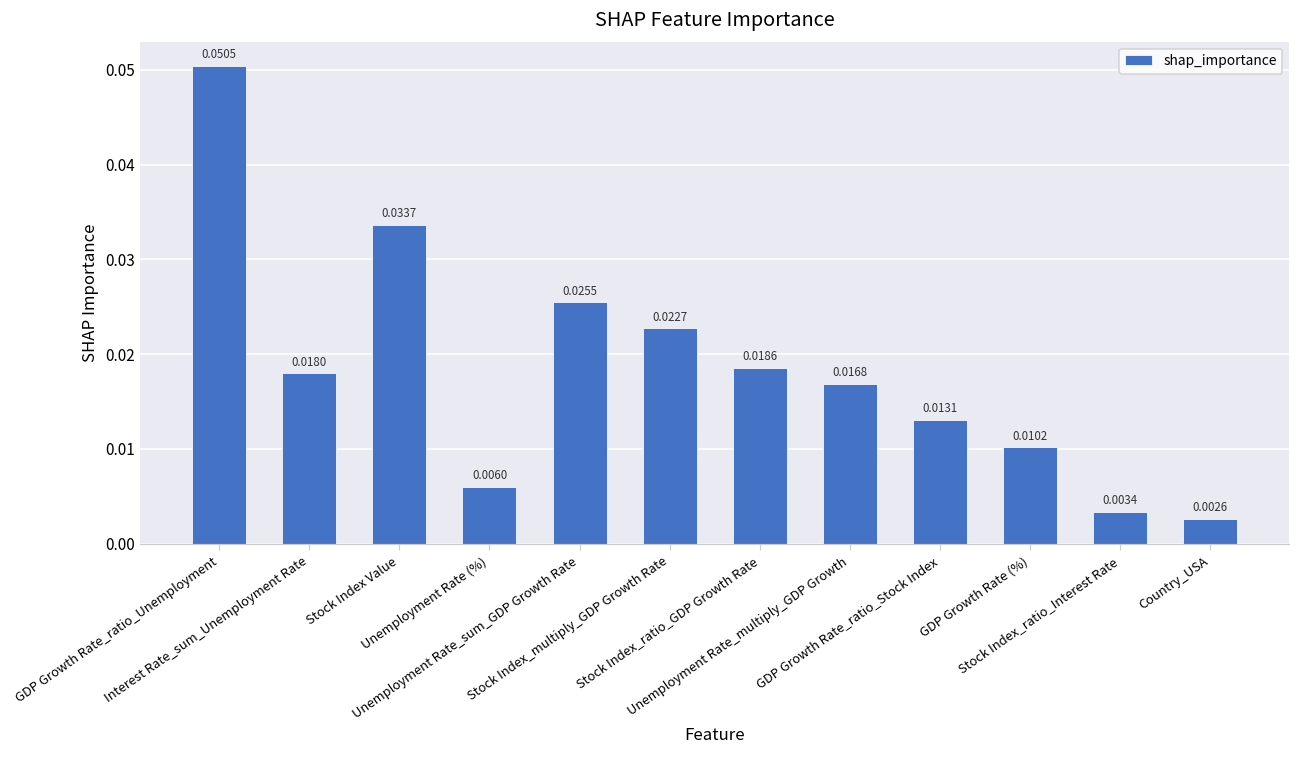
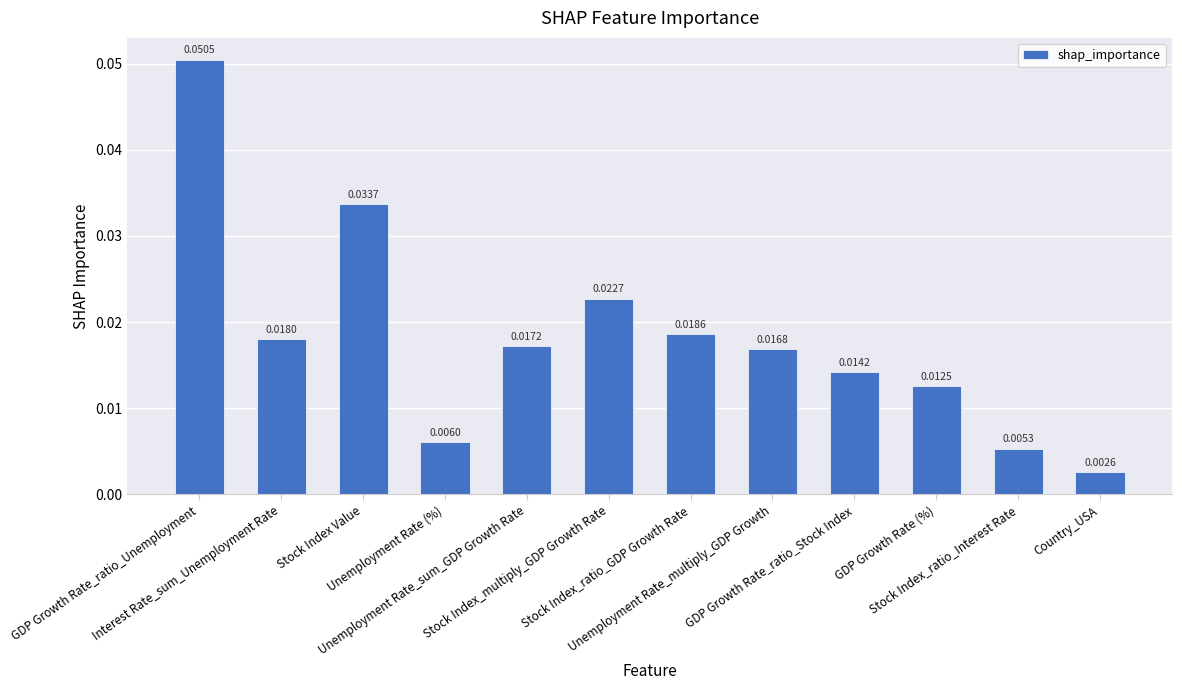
Unemployment Rate_sum_GDP Growth Rate: 0.0255 -> 0.0172
GDP Growth Rate_ratio_Stock Index: 0.0131 -> 0.0142
GDP Growth Rate (%): 0.0102 -> 0.0125
Stock Index_ratio_Interest Rate: 0.0034 -> 0.0053
